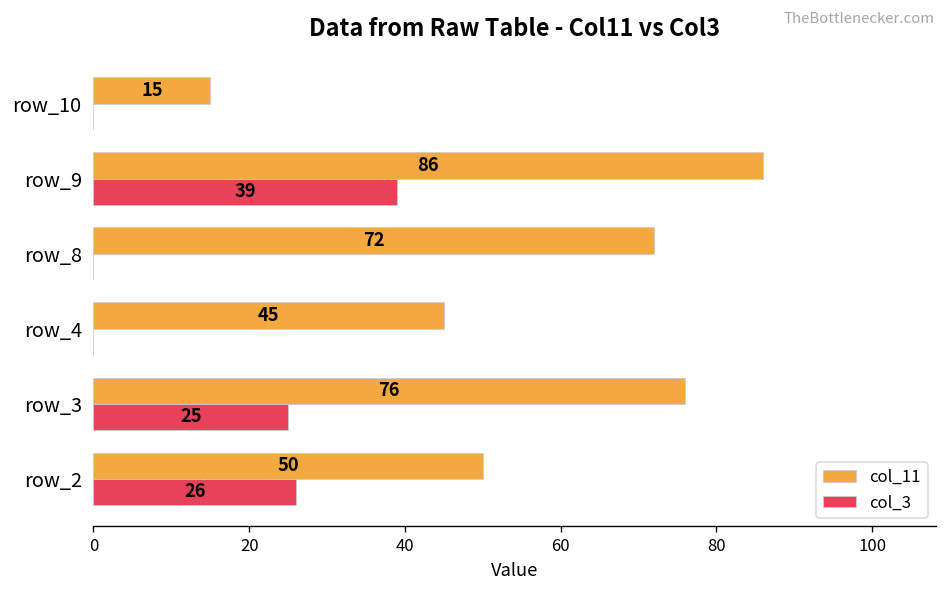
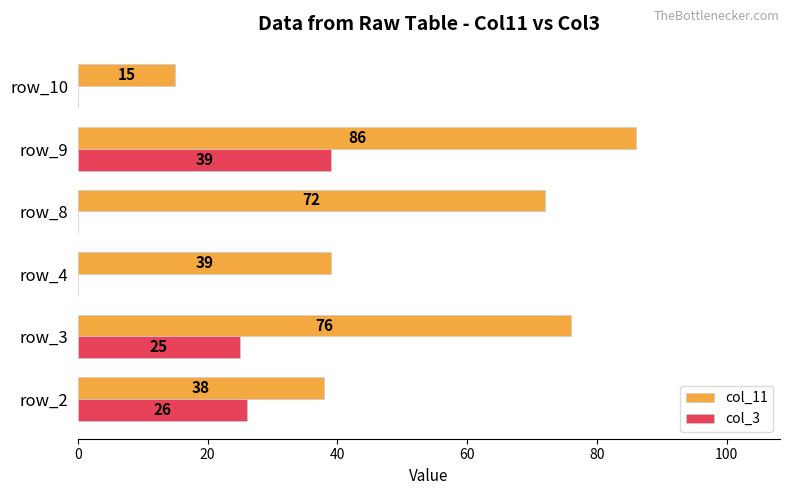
col_11, row_4: 45 -> 39
col_11, row_2: 50 -> 38
